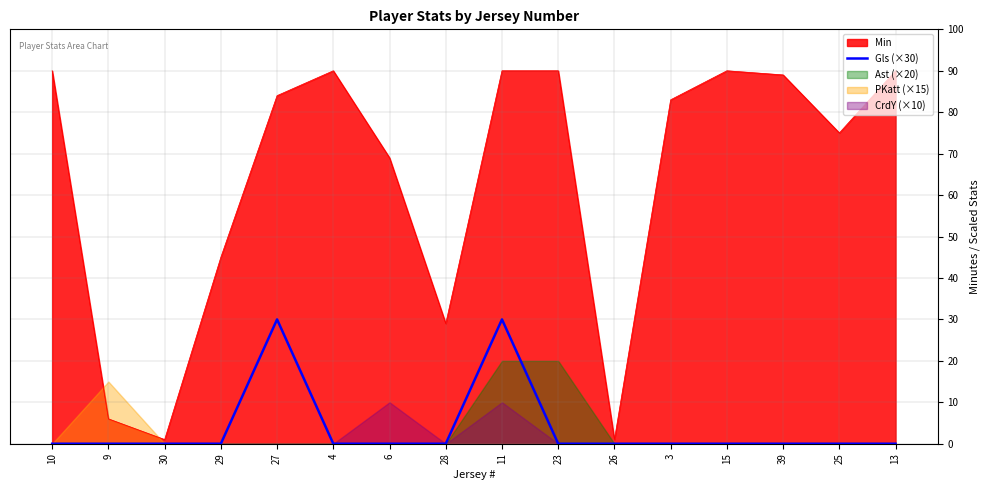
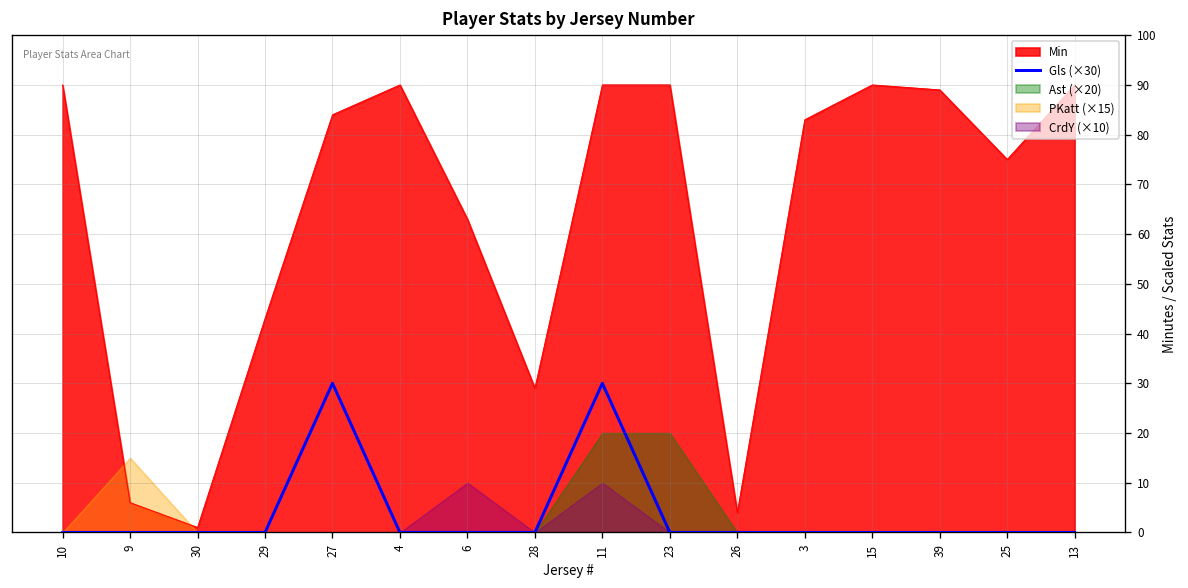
Min, 29: 45 -> 43
Min, 6: 69 -> 63
Min, 26: 1 -> 4
